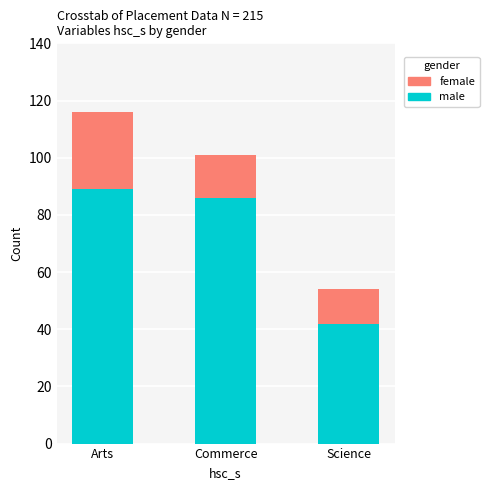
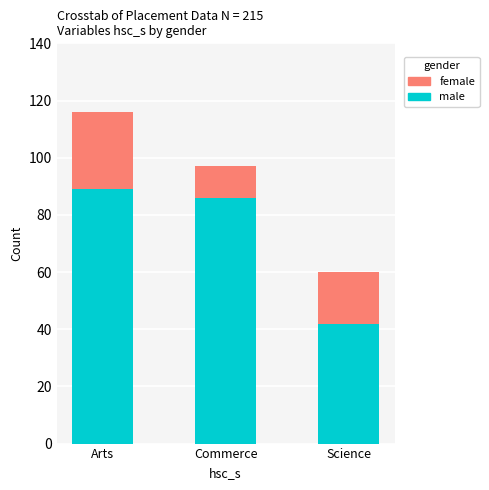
female, Commerce: 15 -> 11
female, Science: 12 -> 18
